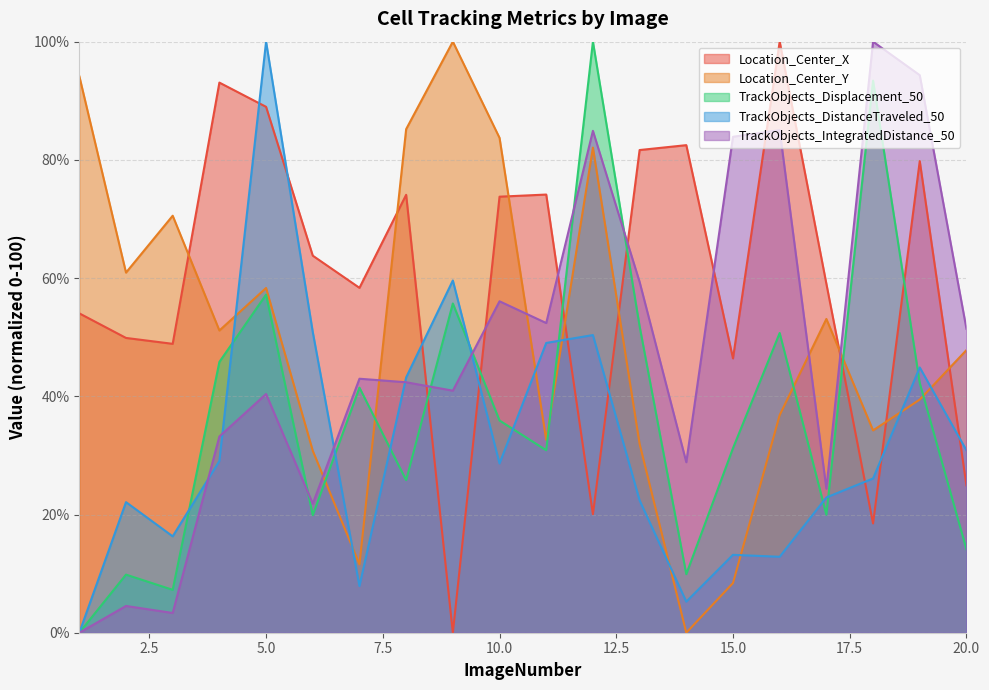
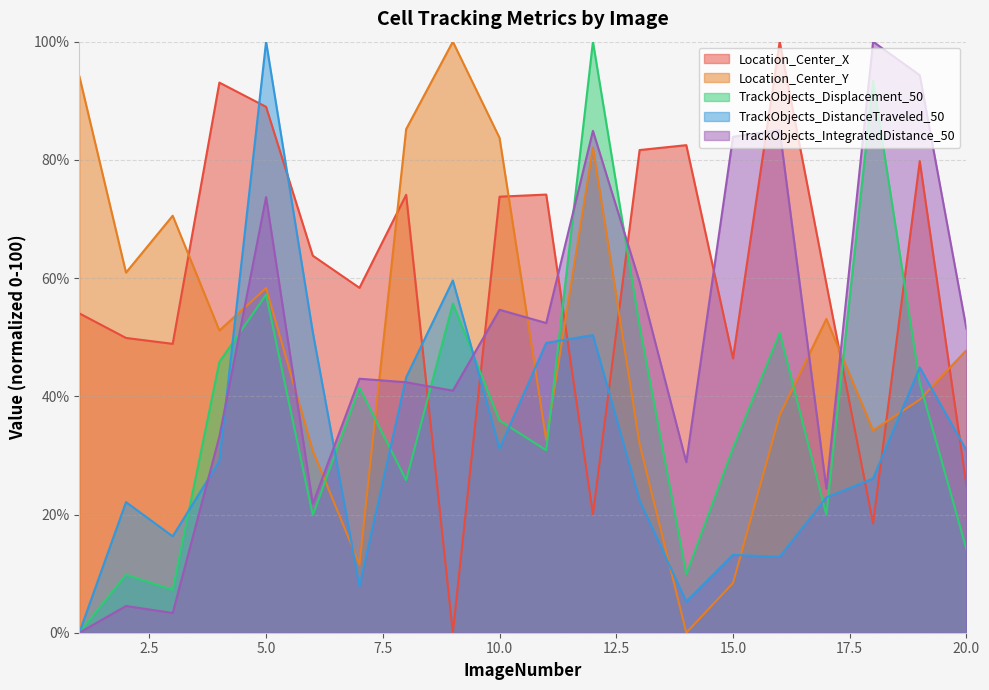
TrackObjects_IntegratedDistance_50, 5.0: 40% -> 74%
TrackObjects_DistanceTraveled_50, 10.0: 29% -> 31%
TrackObjects_IntegratedDistance_50, 10.0: 56% -> 55%
